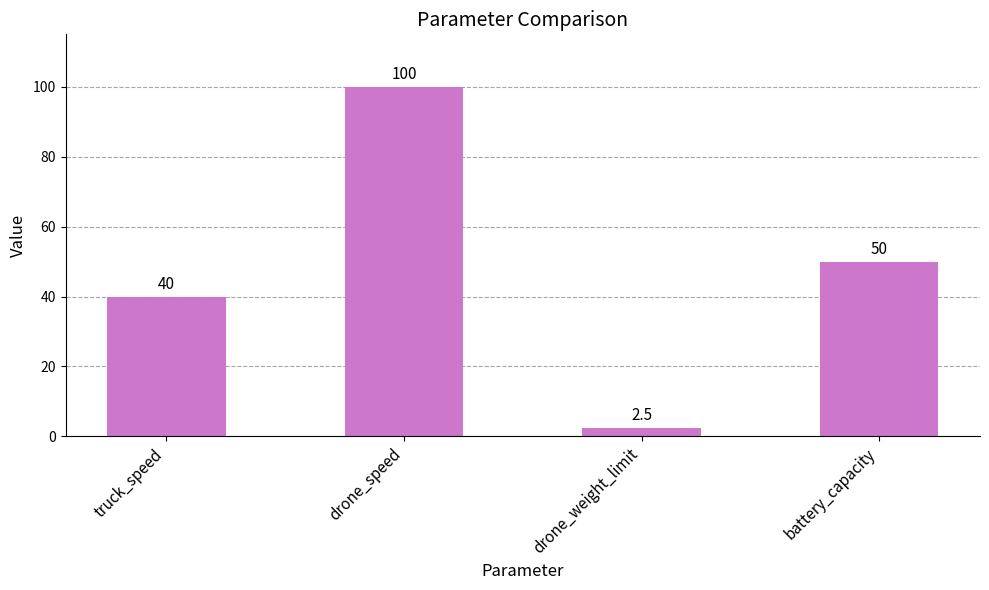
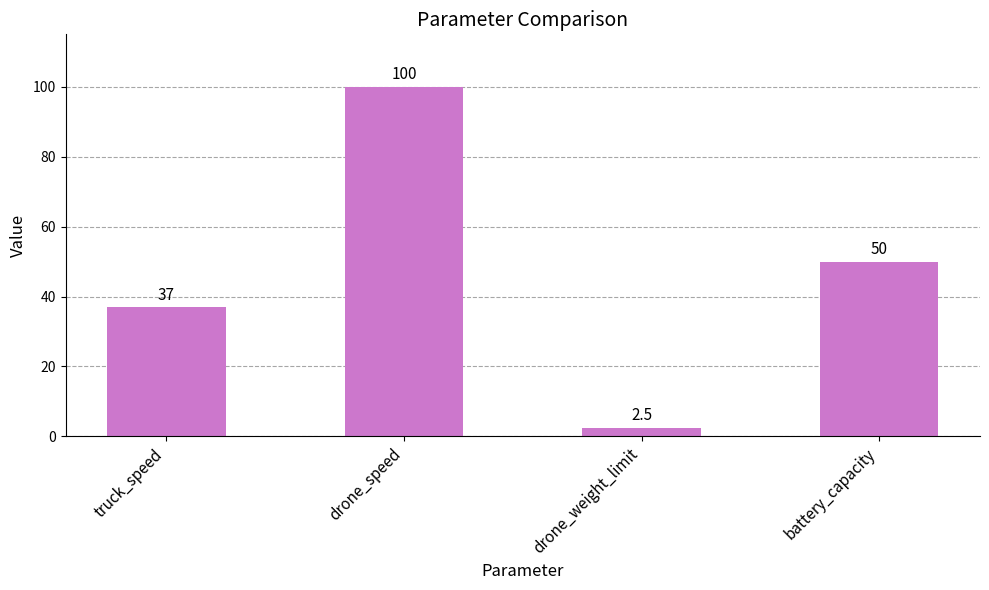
truck_speed: 40 -> 37
